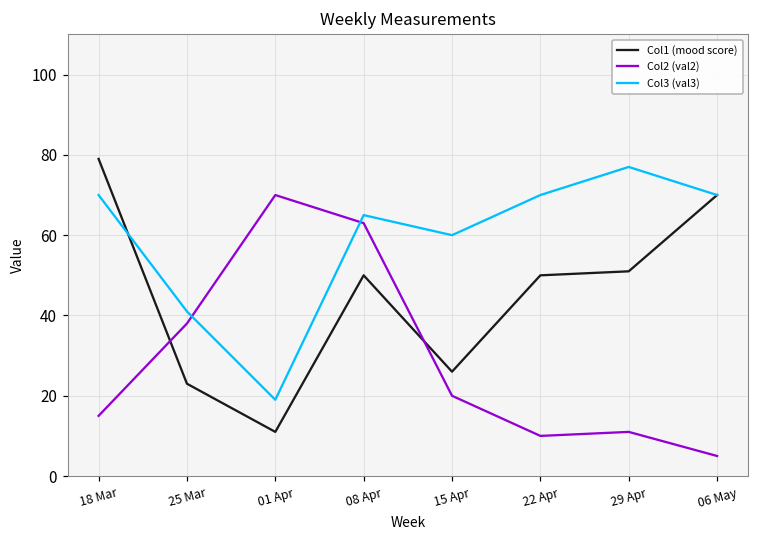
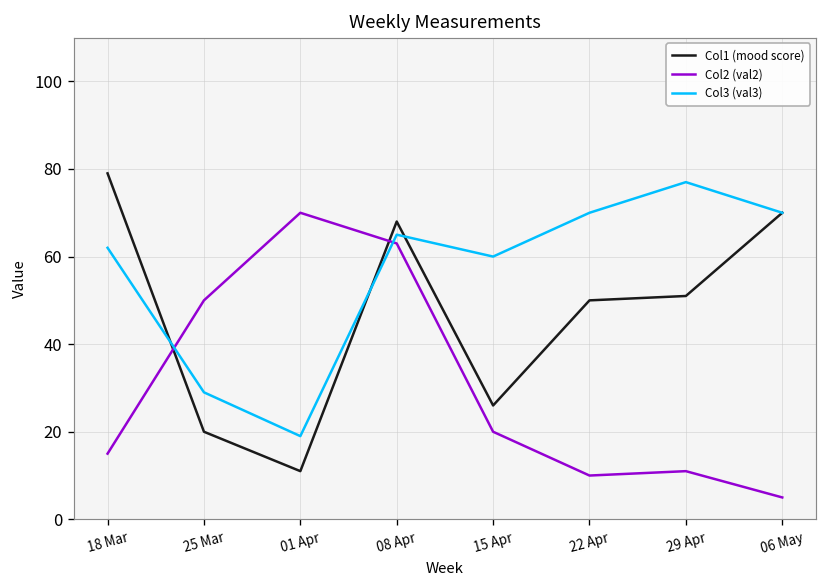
Col3 (val3), 18 Mar: 70 -> 62
Col1 (mood score), 25 Mar: 23 -> 20
Col2 (val2), 25 Mar: 38 -> 50
Col3 (val3), 25 Mar: 41 -> 29
Col1 (mood score), 08 Apr: 50 -> 68
